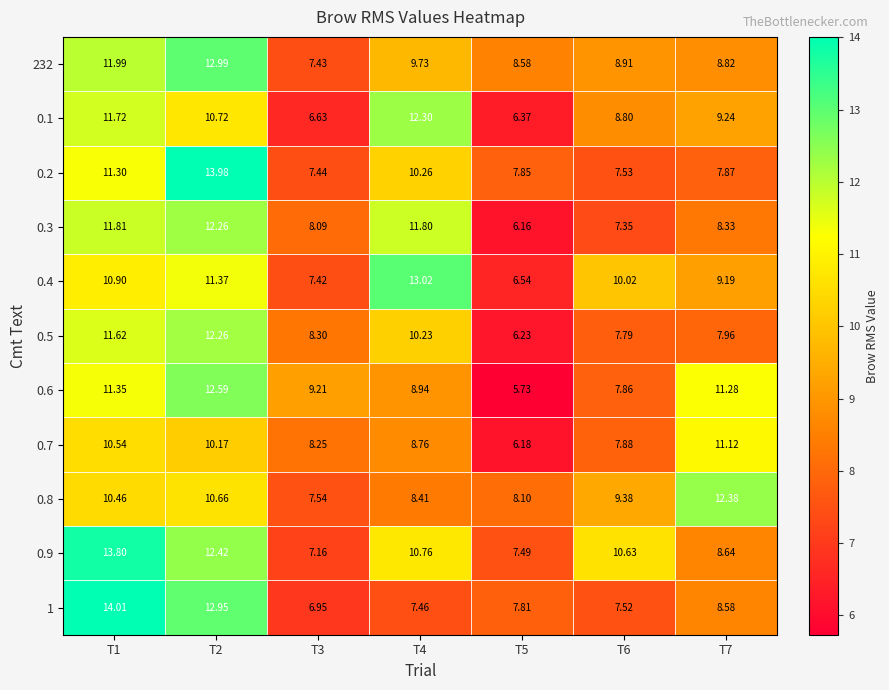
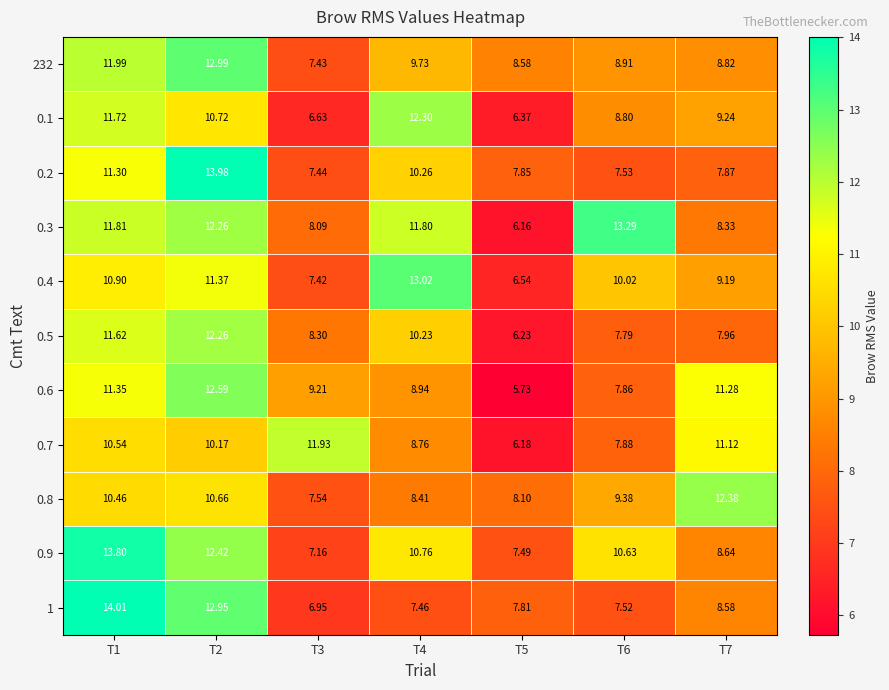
0.3, T6: 7.35 -> 13.29
0.7, T3: 8.25 -> 11.93
